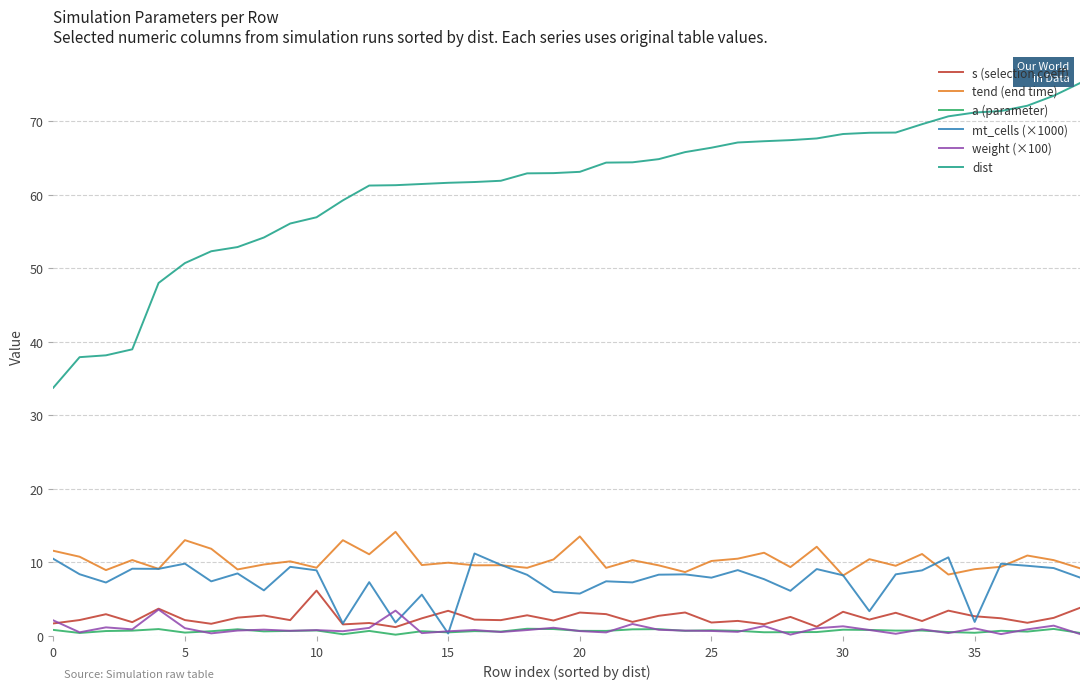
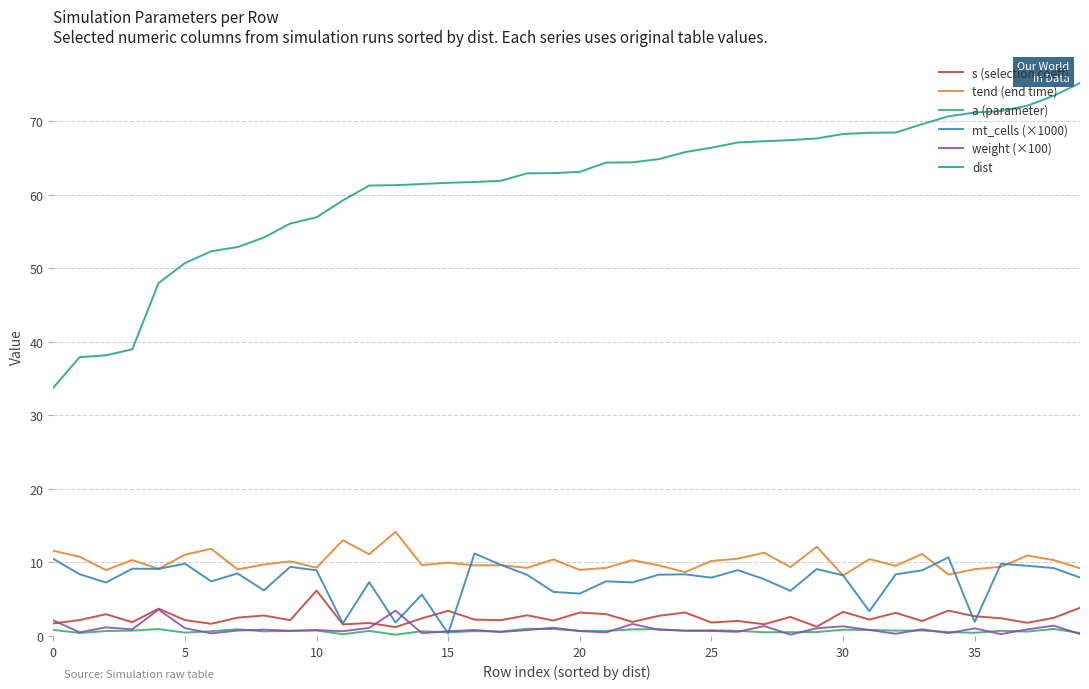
tend (end time), 5: 13 -> 11
tend (end time), 20: 14 -> 9
